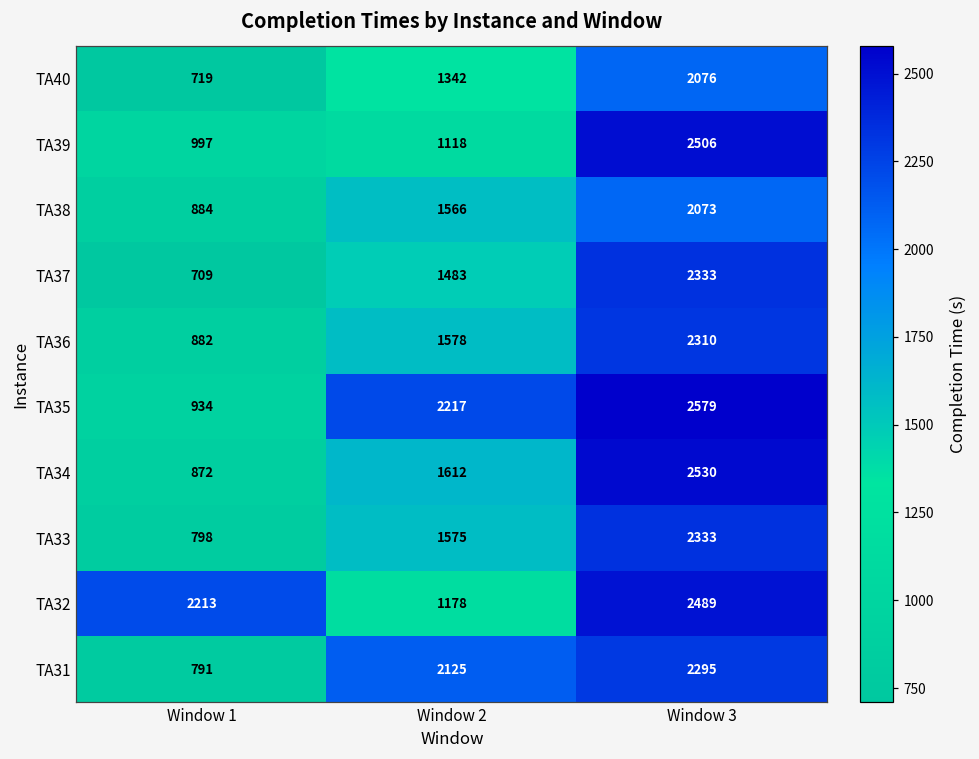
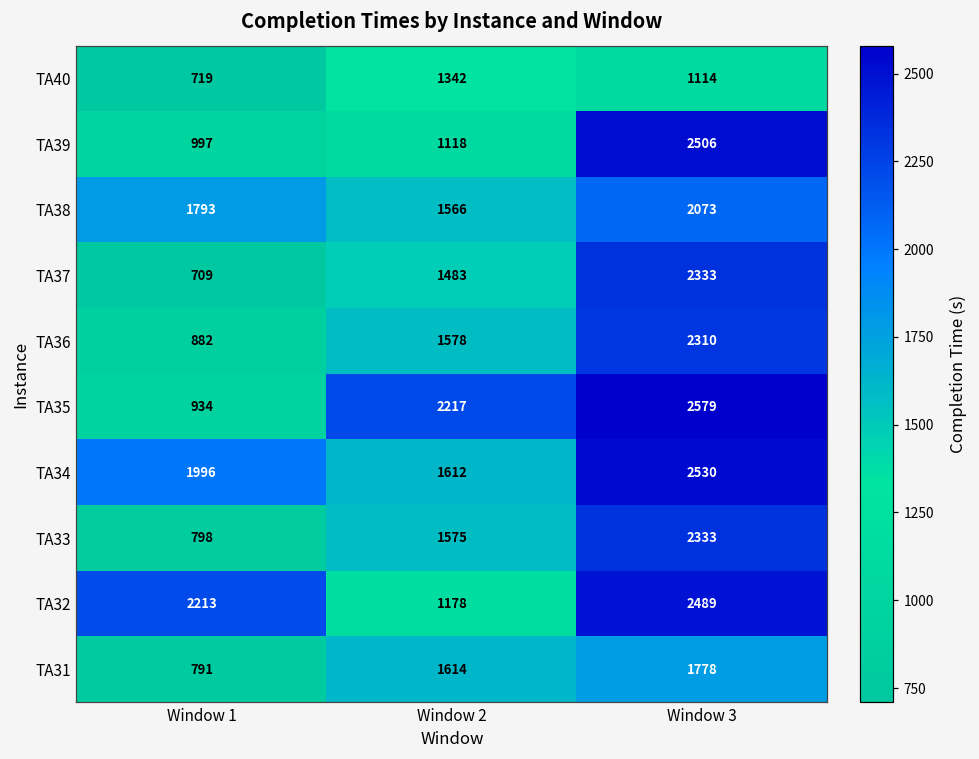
TA40, Window 3: 2076 -> 1114
TA38, Window 1: 884 -> 1793
TA34, Window 1: 872 -> 1996
TA31, Window 2: 2125 -> 1614
TA31, Window 3: 2295 -> 1778
